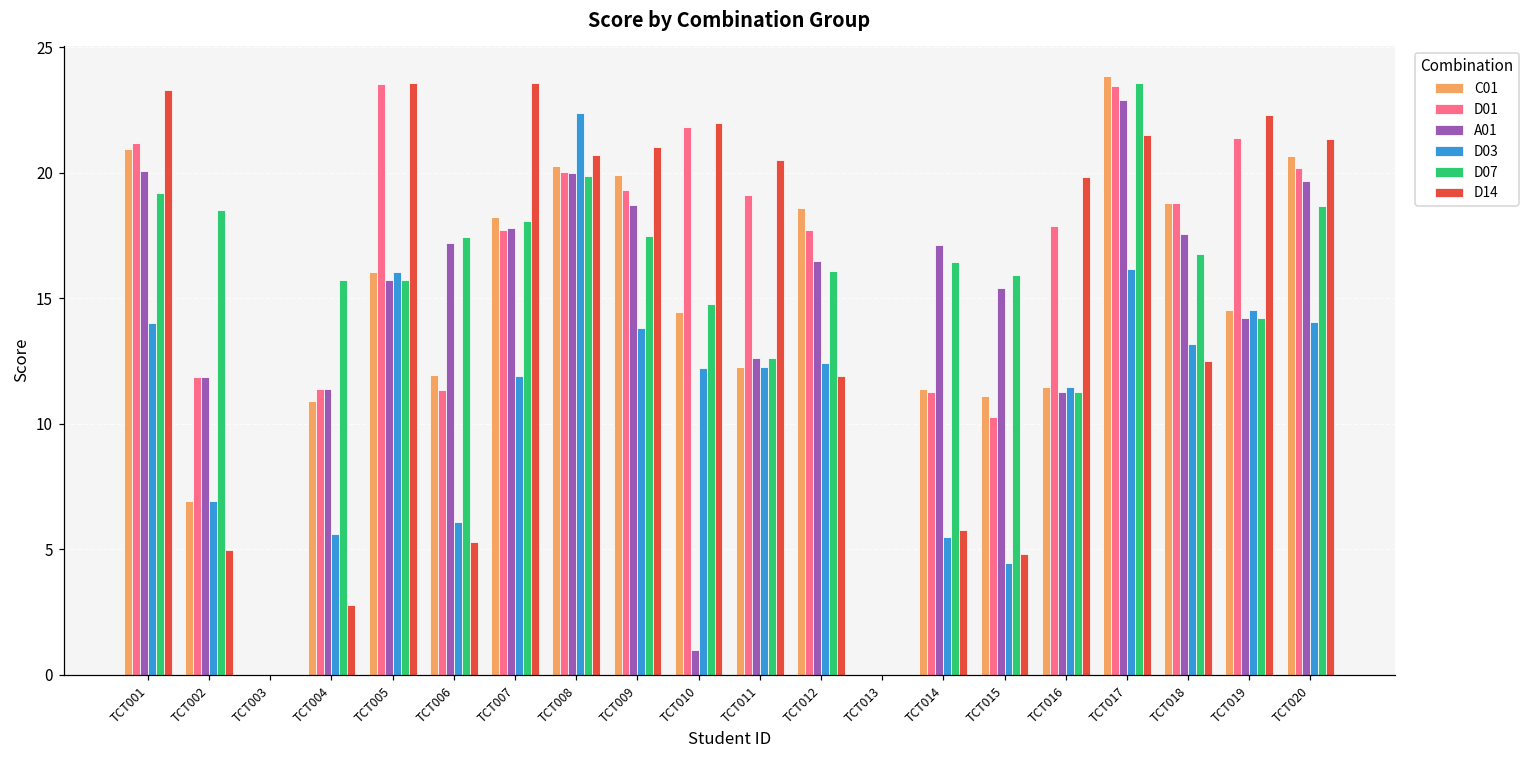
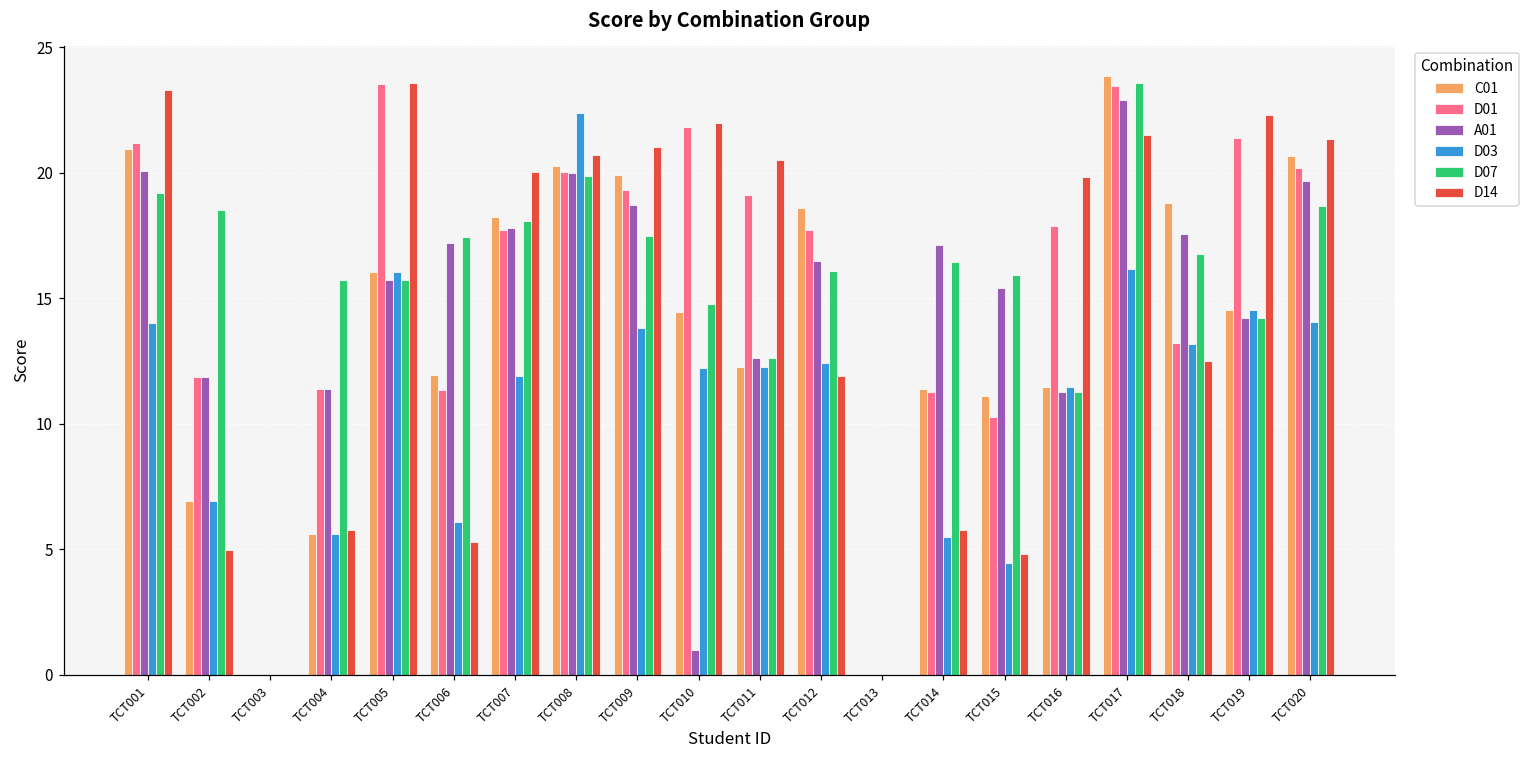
C01, TCT004: 10.9 -> 5.6
D14, TCT004: 2.8 -> 5.8
D14, TCT007: 23.6 -> 20.0
D01, TCT018: 18.8 -> 13.2
